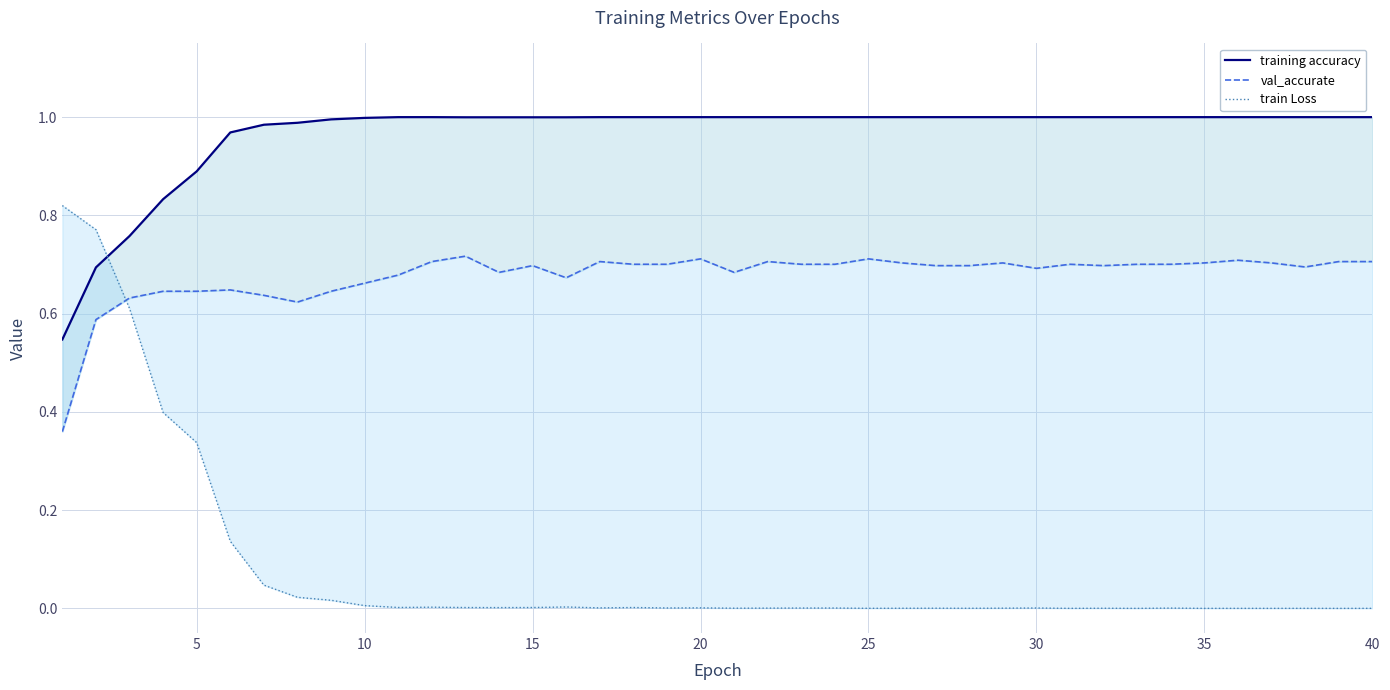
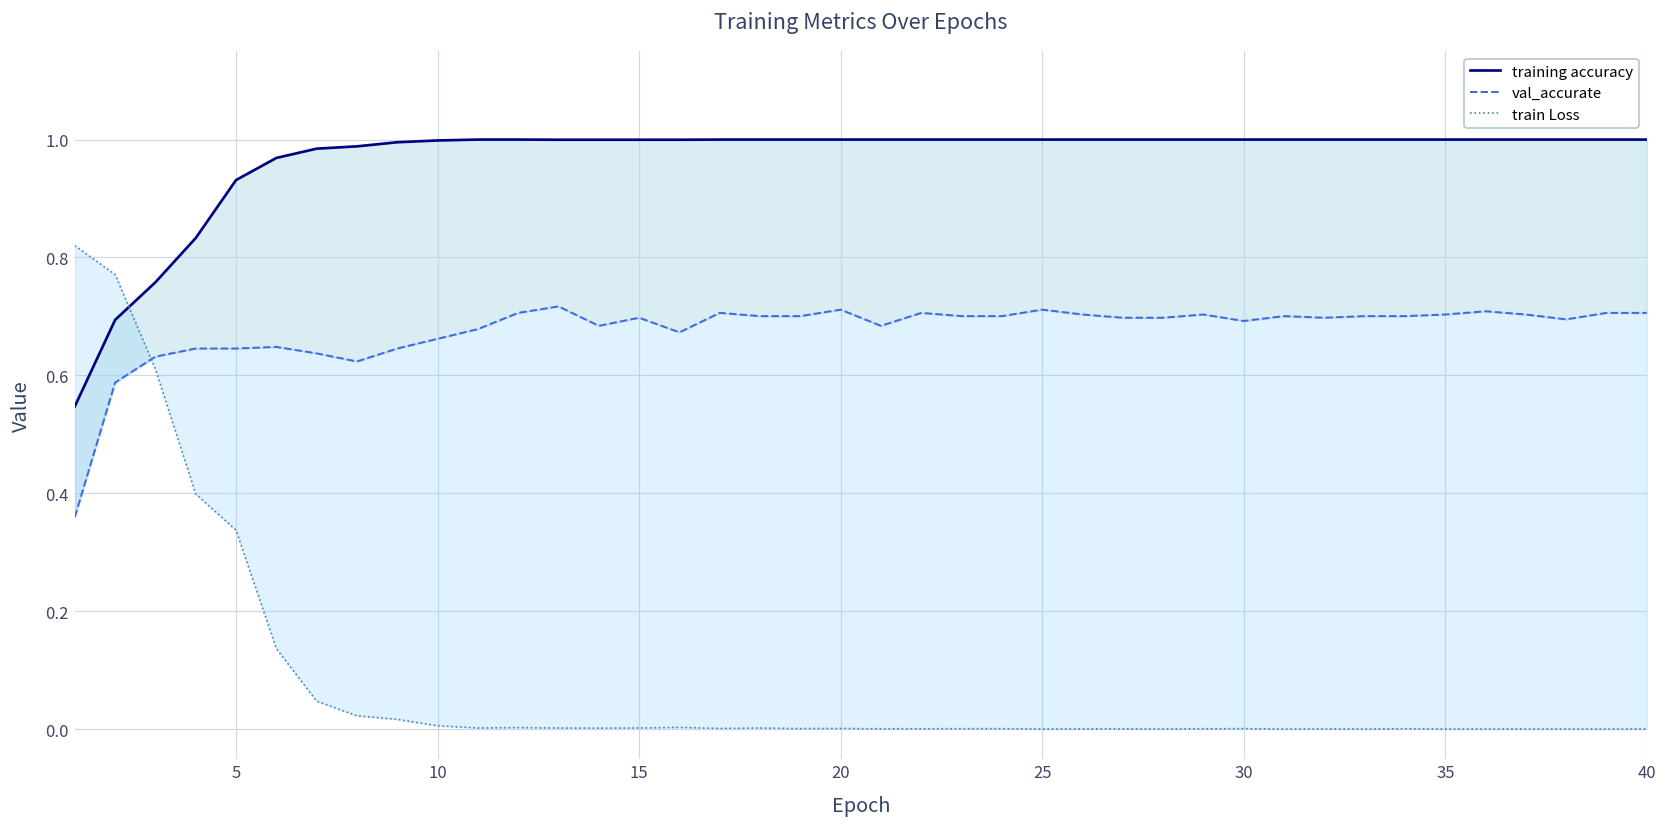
training accuracy, 5: 0.89 -> 0.93
